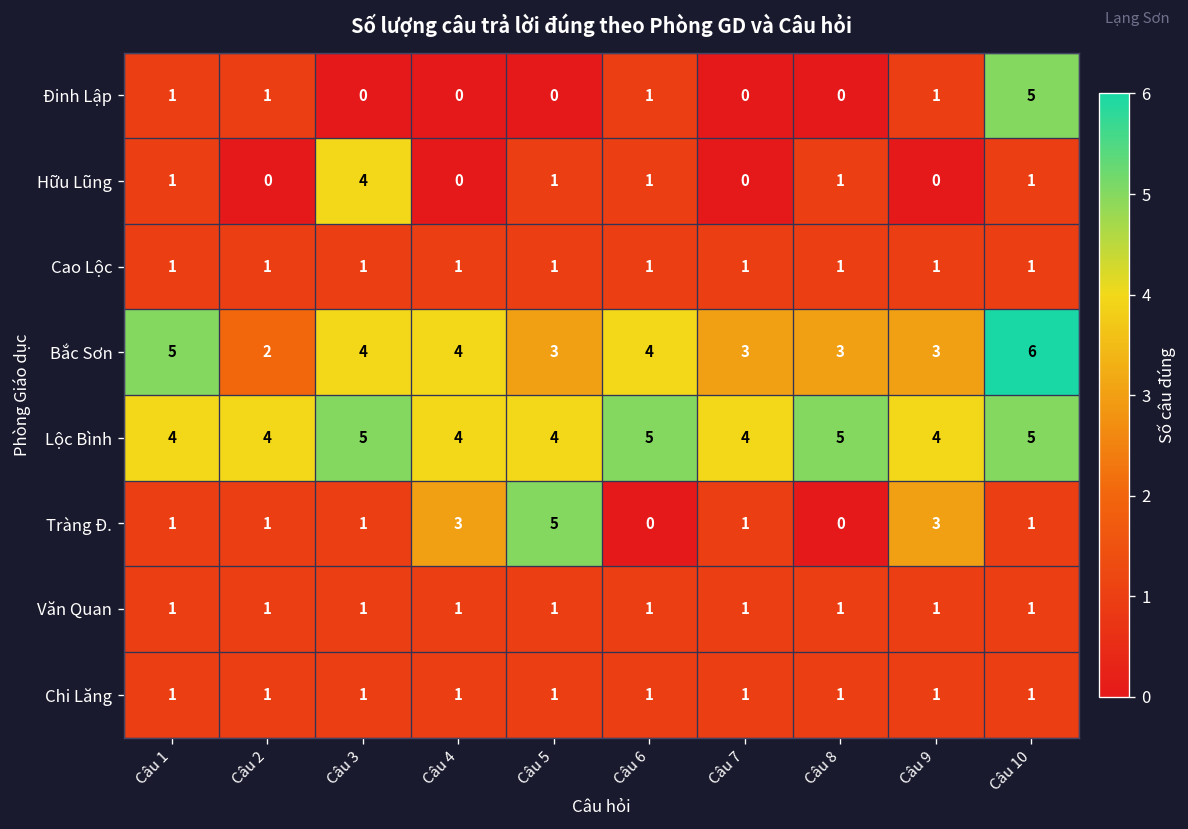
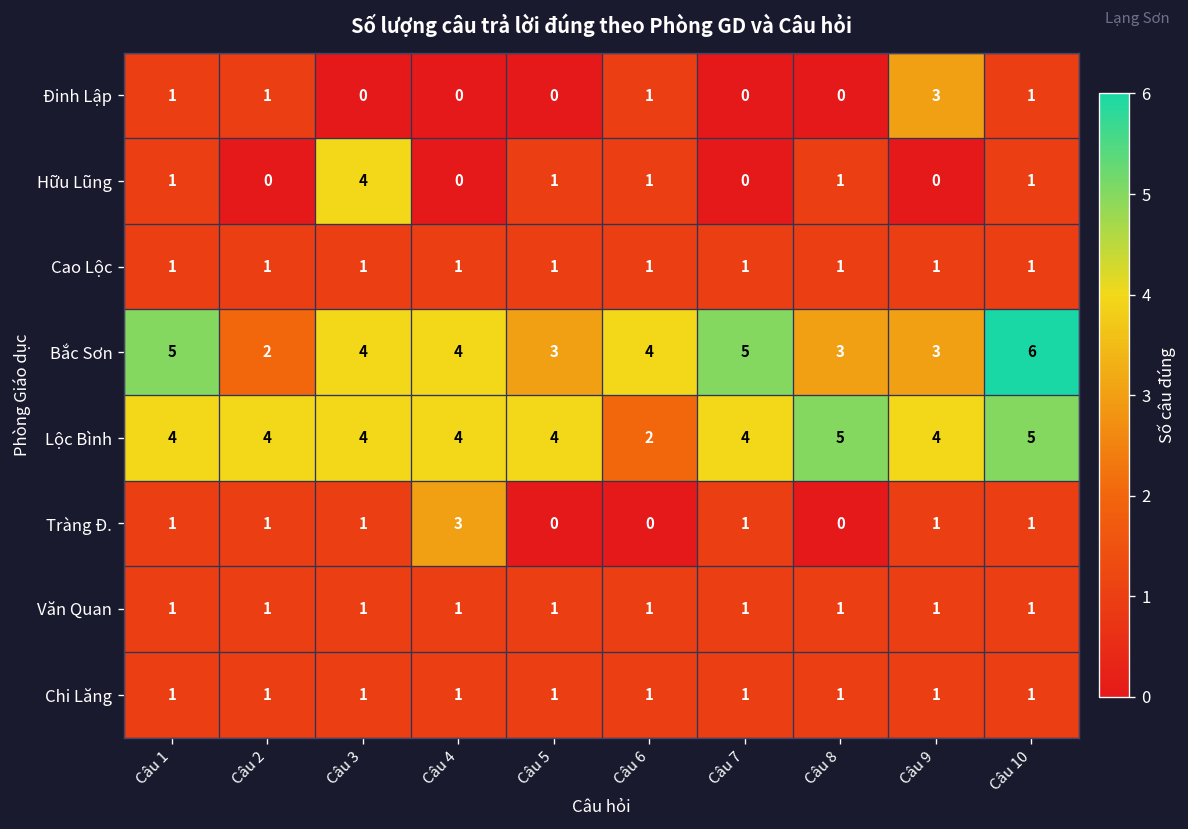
Đinh Lập, Câu 9: 1 -> 3
Đinh Lập, Câu 10: 5 -> 1
Bắc Sơn, Câu 7: 3 -> 5
Lộc Bình, Câu 3: 5 -> 4
Lộc Bình, Câu 6: 5 -> 2
Tràng Đ., Câu 5: 5 -> 0
Tràng Đ., Câu 9: 3 -> 1
